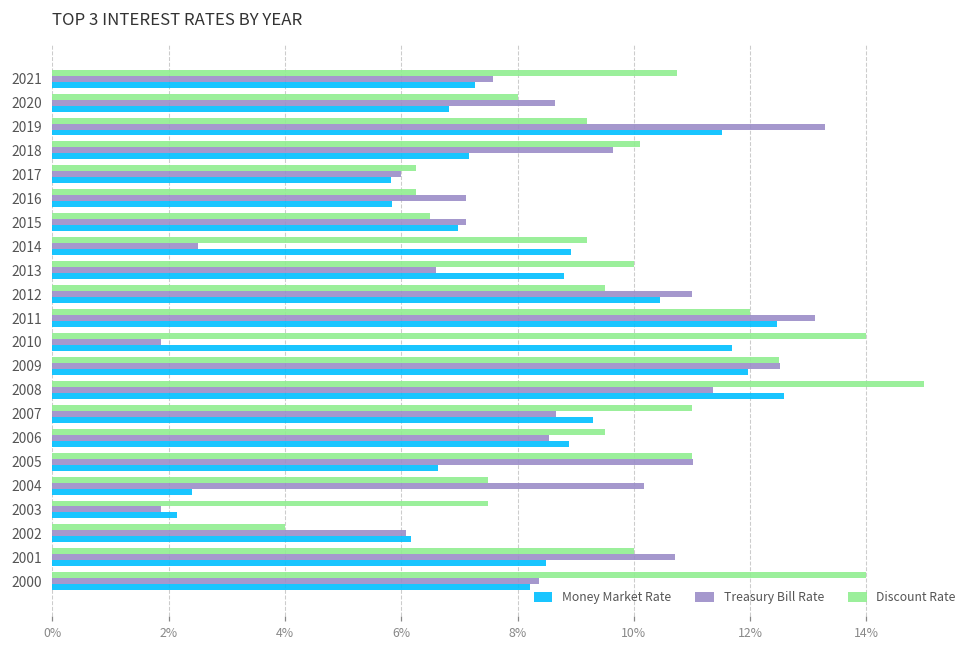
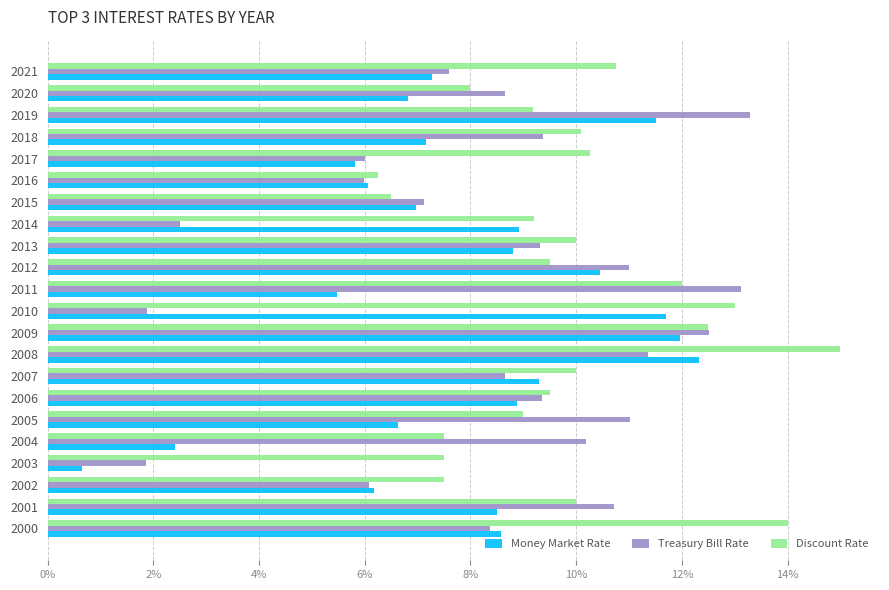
Treasury Bill Rate, 2018: 9.6% -> 9.4%
Discount Rate, 2017: 6.3% -> 10.3%
Treasury Bill Rate, 2016: 7.1% -> 6.0%
Money Market Rate, 2016: 5.8% -> 6.1%
Treasury Bill Rate, 2013: 6.6% -> 9.3%
Money Market Rate, 2011: 12.5% -> 5.5%
Discount Rate, 2010: 14% -> 13%
Money Market Rate, 2008: 12.6% -> 12.3%
Discount Rate, 2007: 11% -> 10%
Treasury Bill Rate, 2006: 8.5% -> 9.4%
Discount Rate, 2005: 11% -> 9%
Money Market Rate, 2003: 2.1% -> 0.7%
Discount Rate, 2002: 4.0% -> 7.5%
Money Market Rate, 2000: 8.2% -> 8.6%
